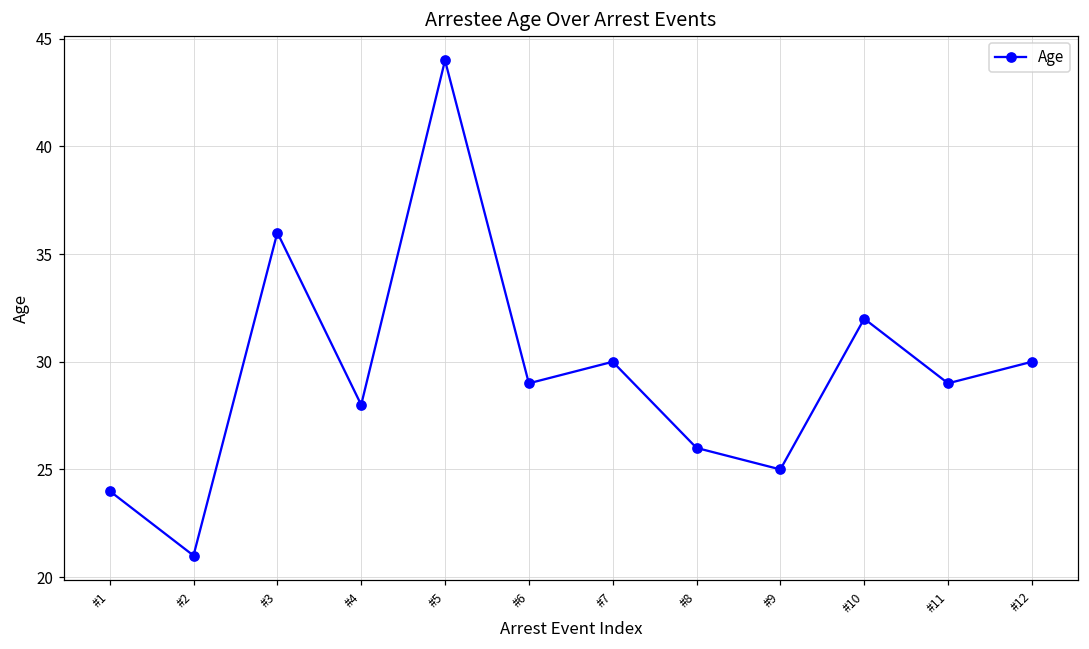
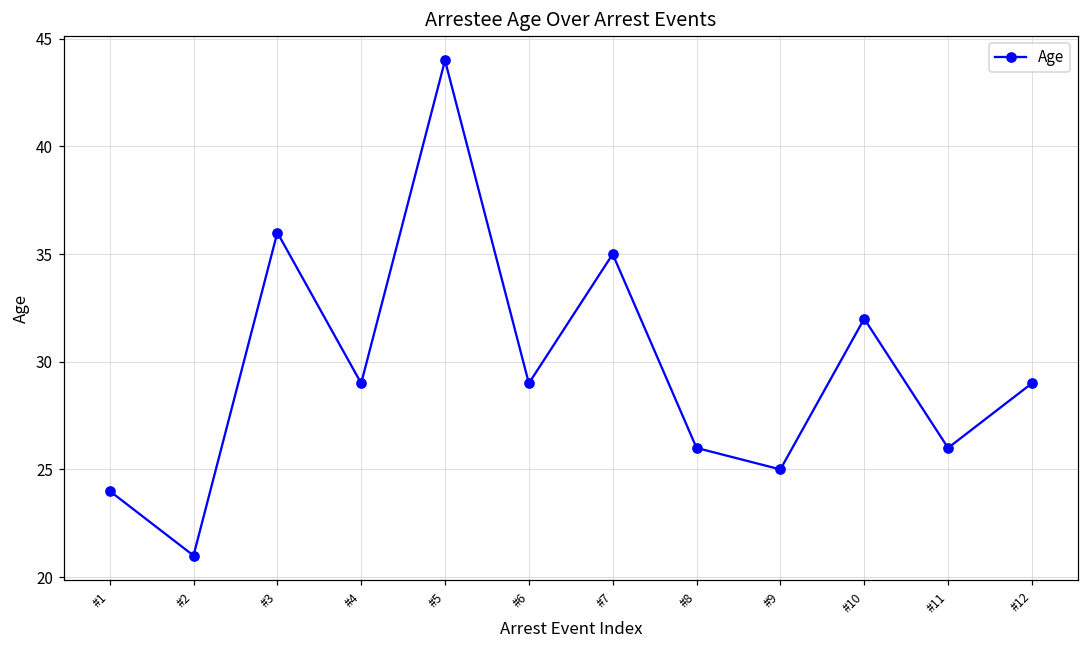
#4: 28 -> 29
#7: 30 -> 35
#11: 29 -> 26
#12: 30 -> 29
